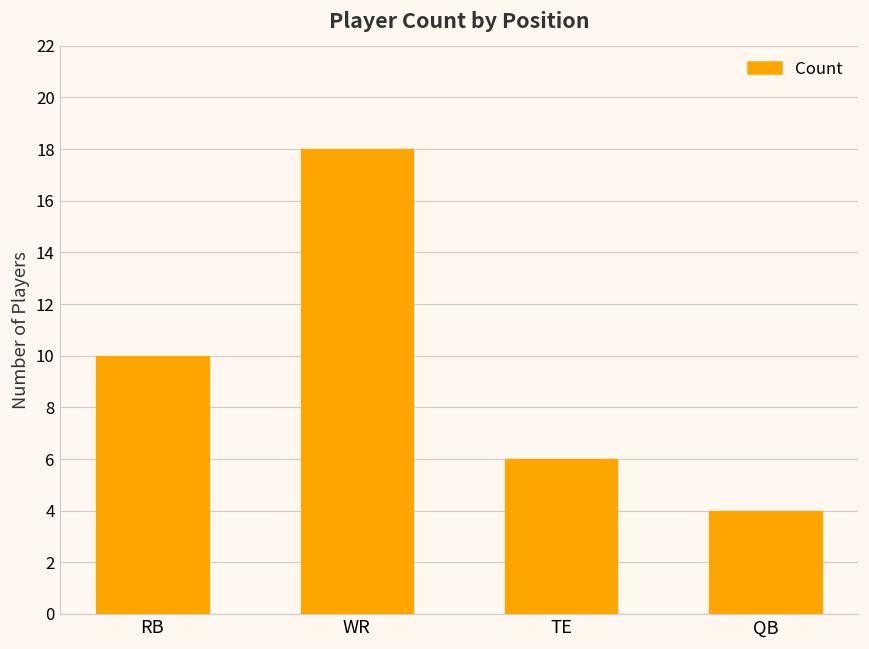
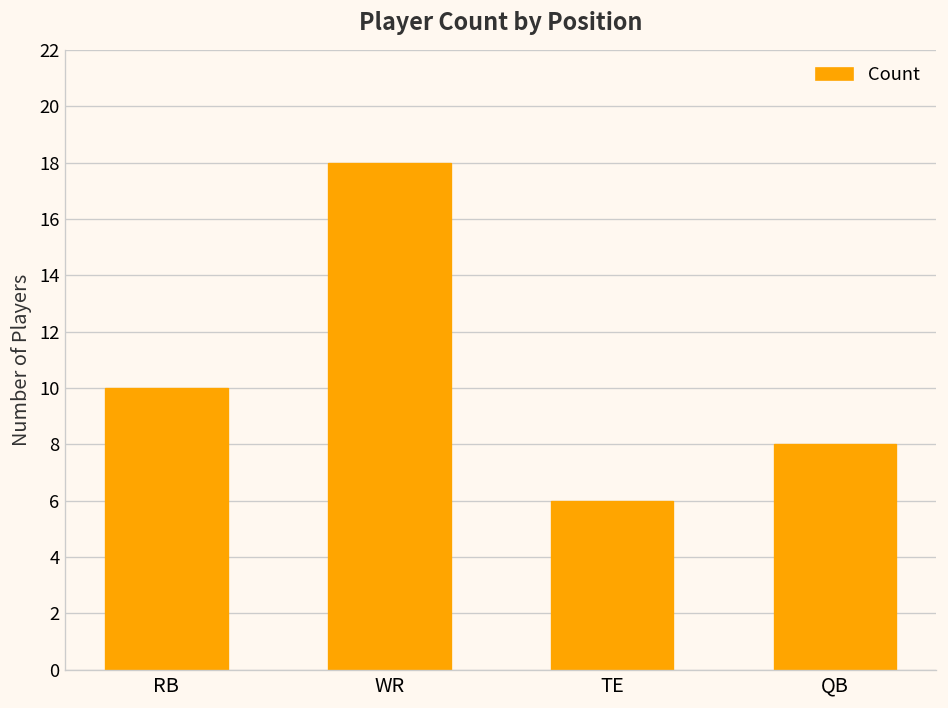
QB: 4 -> 8
